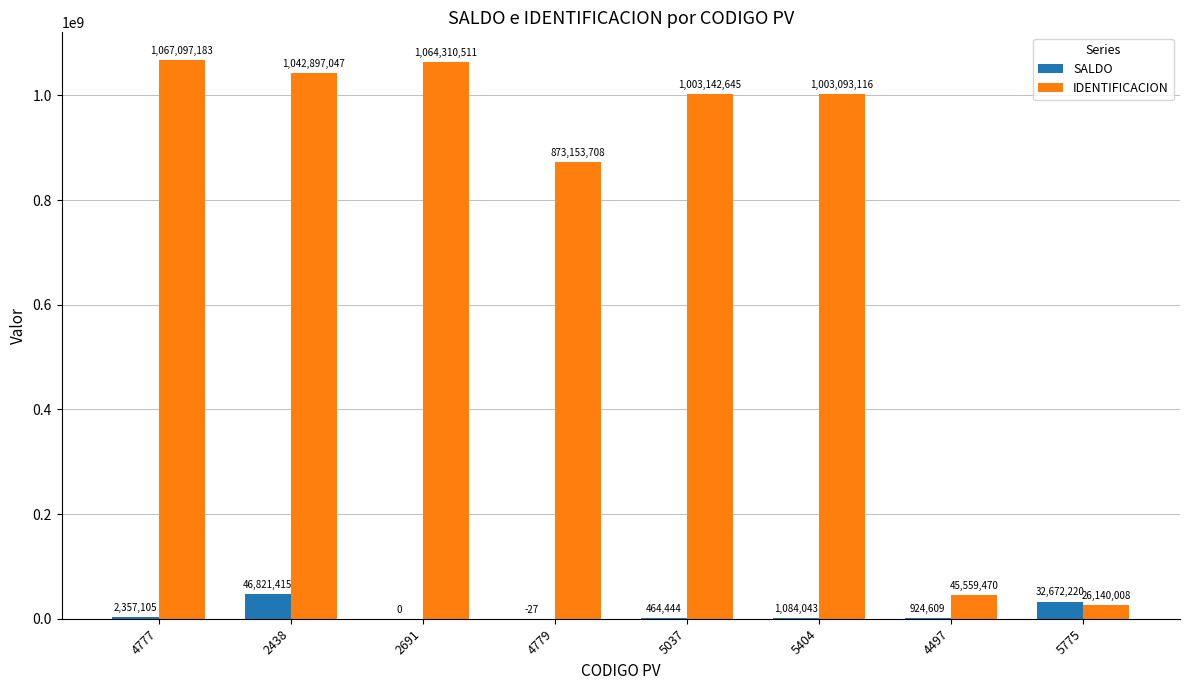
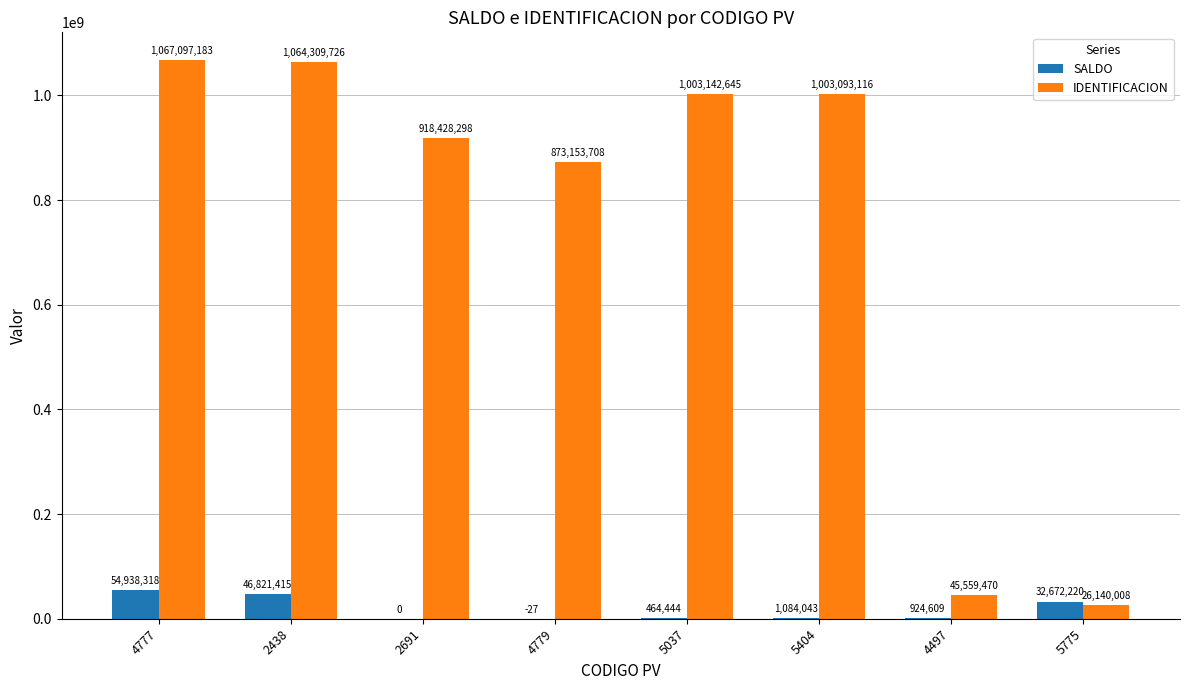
SALDO, 4777: 2,357,105 -> 54,938,318
IDENTIFICACION, 2438: 1,042,897,047 -> 1,064,309,726
IDENTIFICACION, 2691: 1,064,310,511 -> 918,428,298
